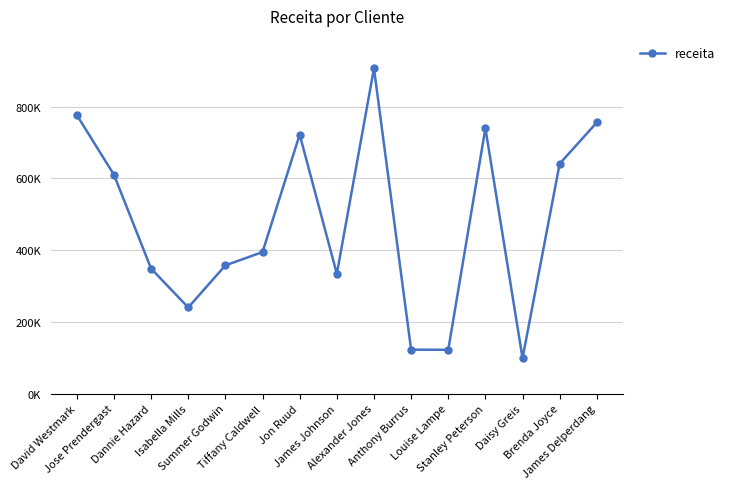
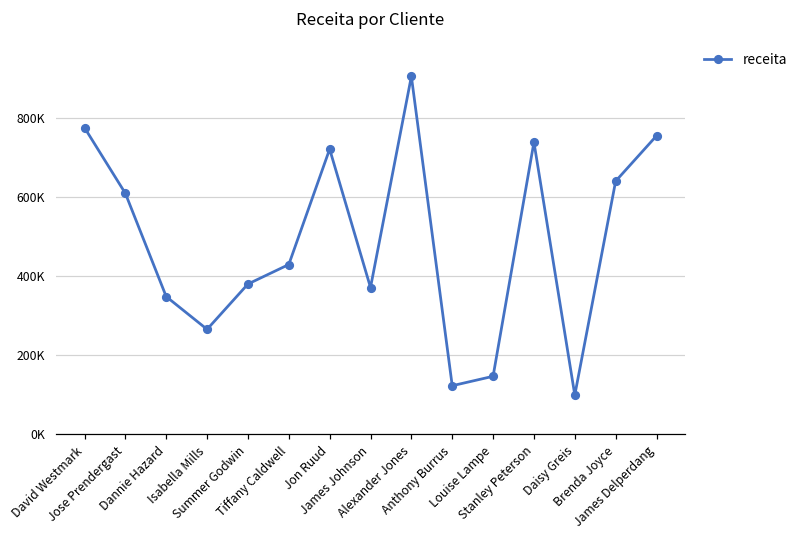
Isabella Mills: 240000 -> 270000
Summer Godwin: 360000 -> 380000
Tiffany Caldwell: 390000 -> 430000
James Johnson: 330000 -> 370000
Louise Lampe: 120000 -> 150000
